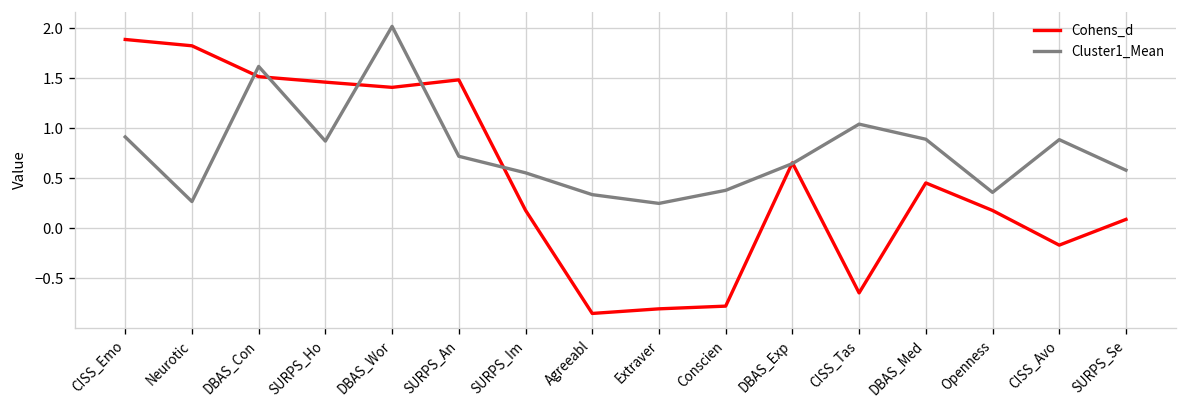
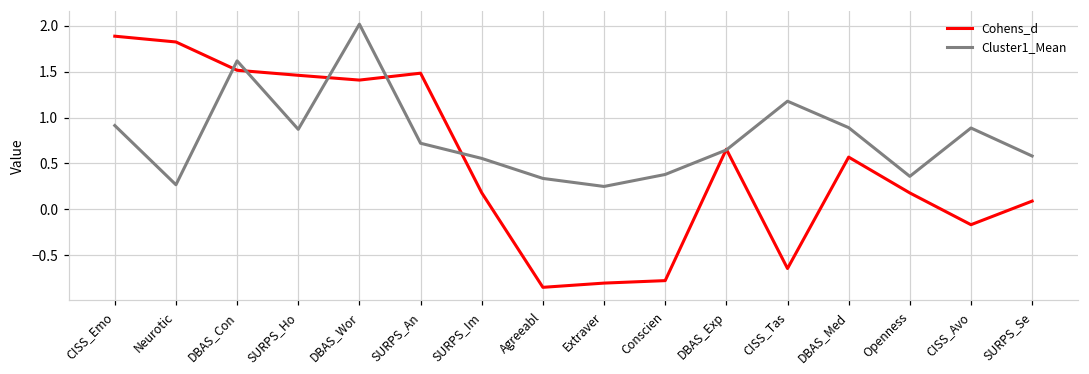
Cluster1_Mean, CISS_Tas: 1.0 -> 1.2
Cohens_d, DBAS_Med: 0.5 -> 0.6
